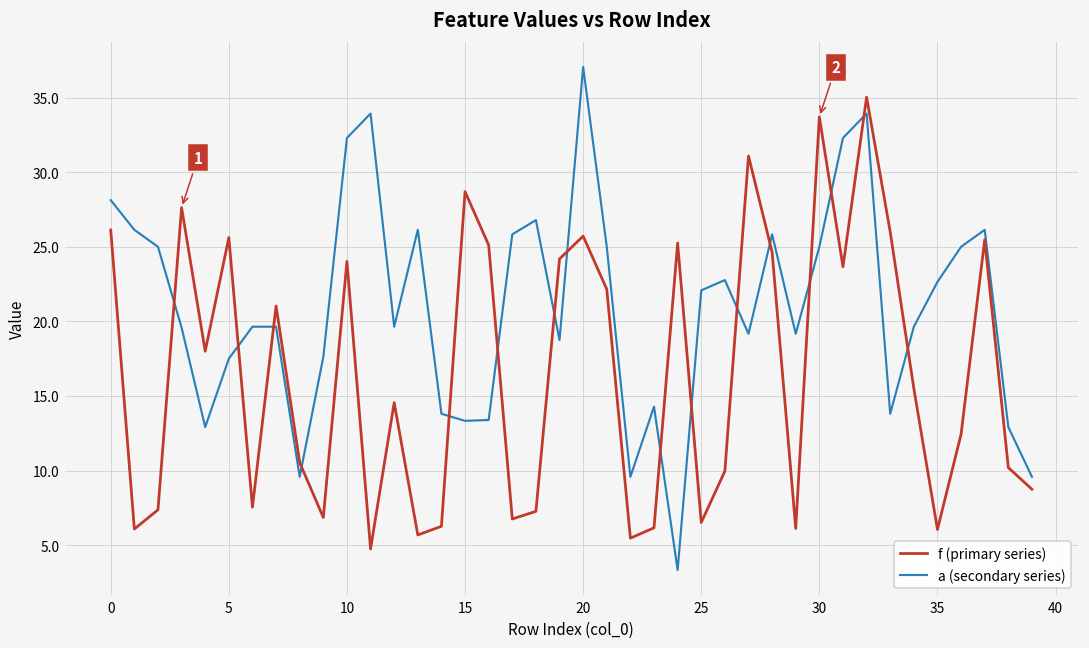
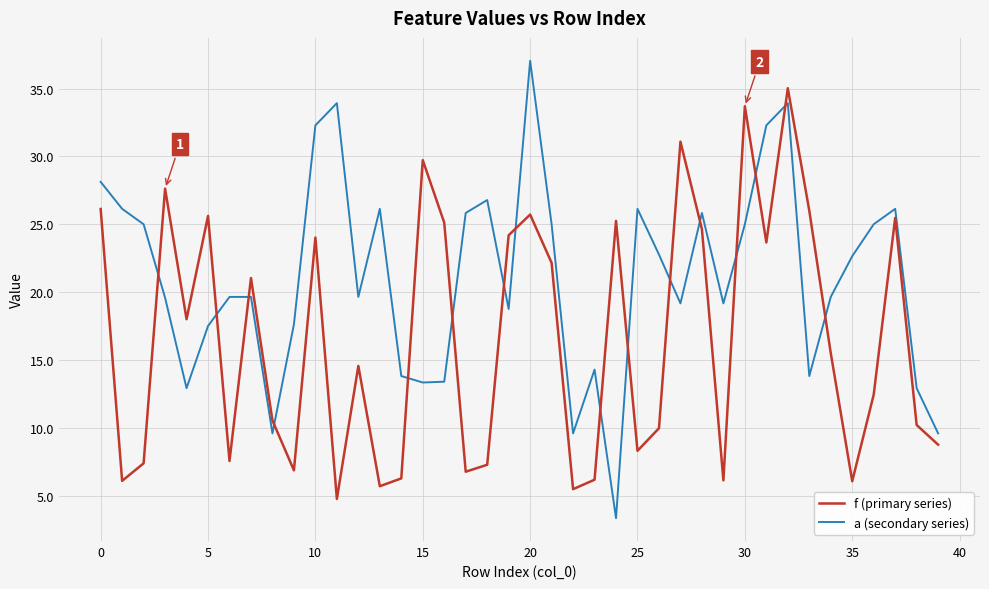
f (primary series), 15: 28.7 -> 29.7
f (primary series), 25: 6.5 -> 8.3
a (secondary series), 25: 22.1 -> 26.1
